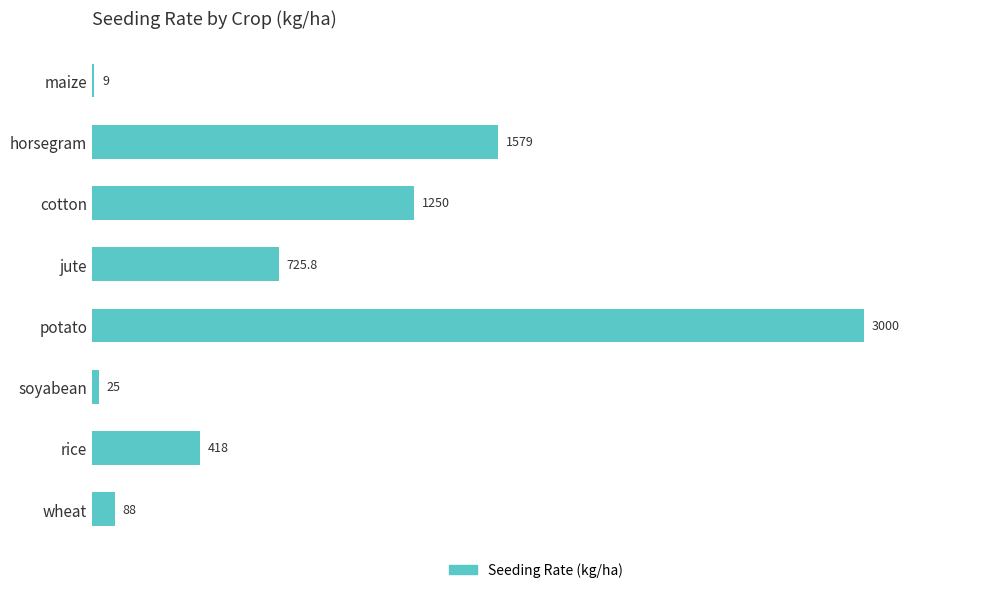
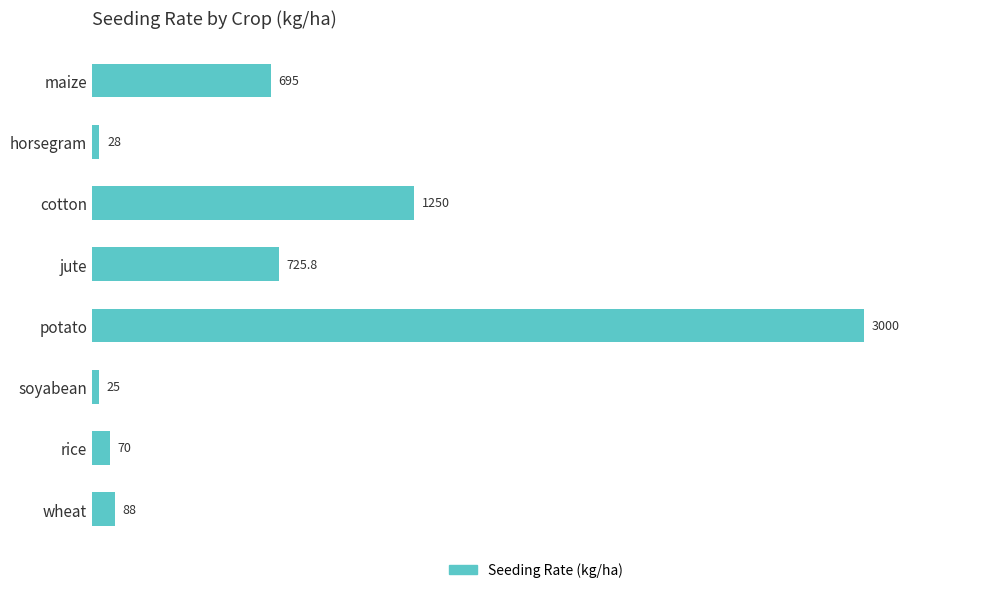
maize: 9 -> 695
horsegram: 1579 -> 28
rice: 418 -> 70
